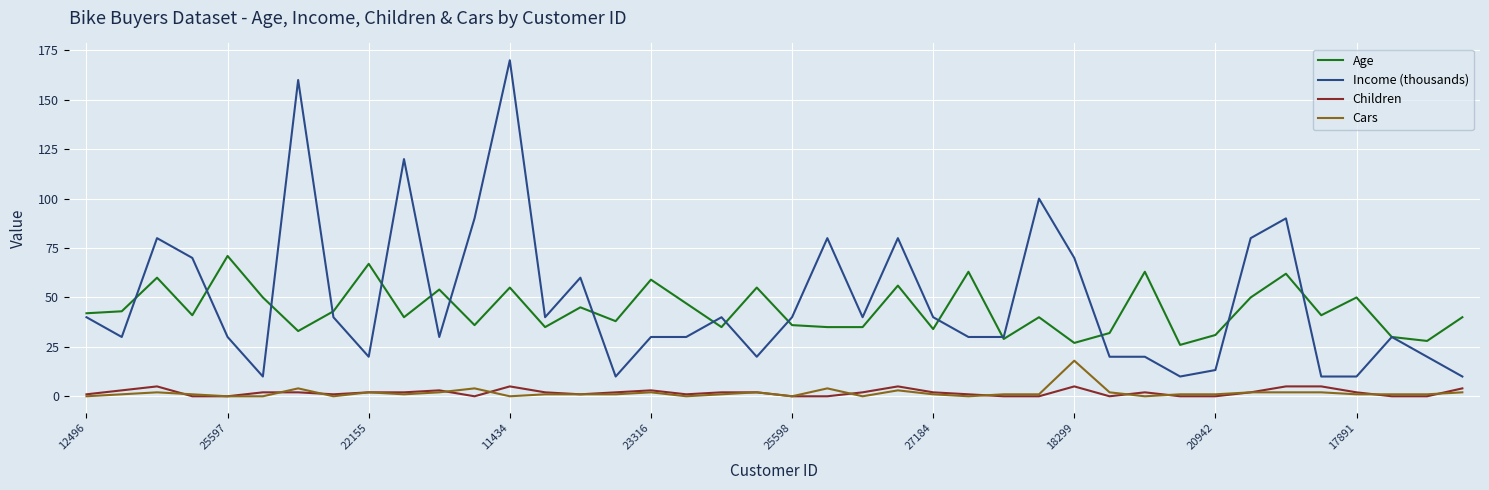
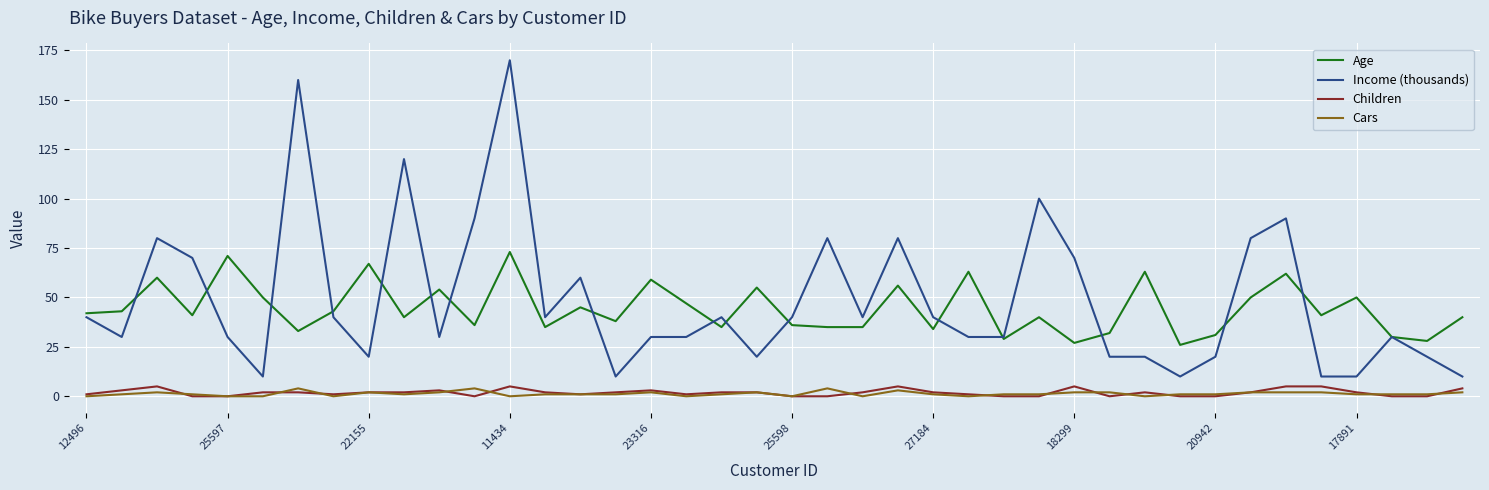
Age, 11434: 55 -> 73
Cars, 18299: 18 -> 2
Income (thousands), 20942: 13 -> 20
